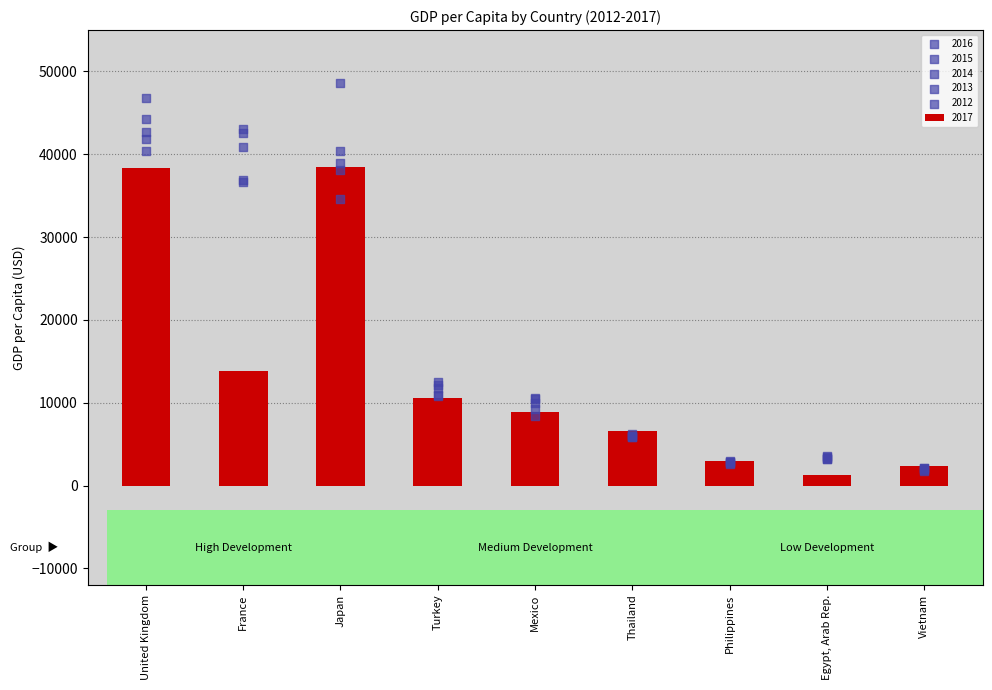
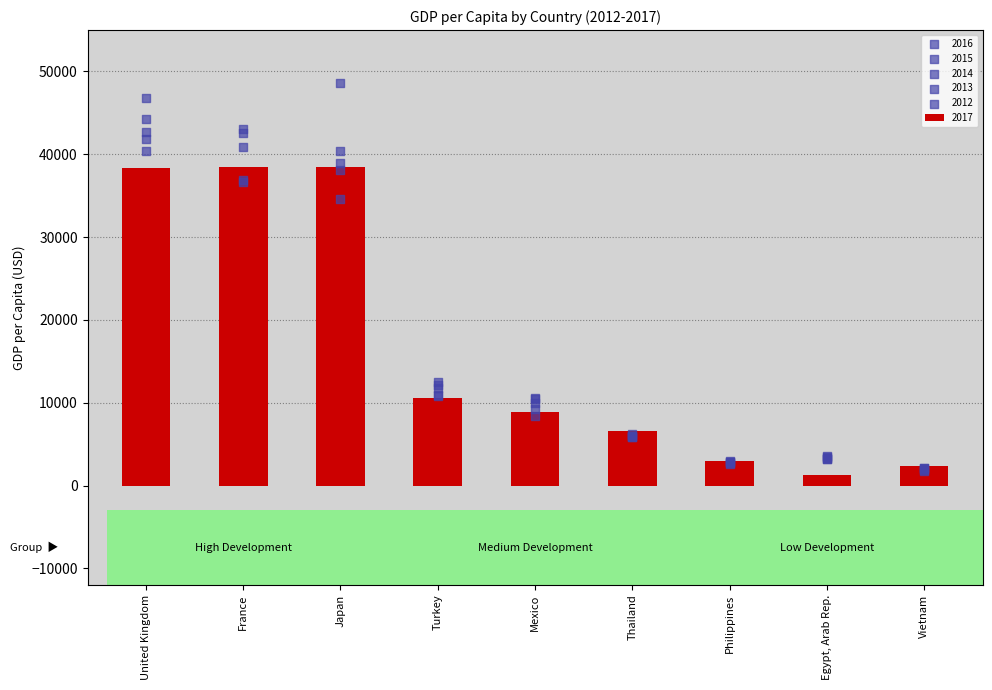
2017, France: 14000 -> 38000
